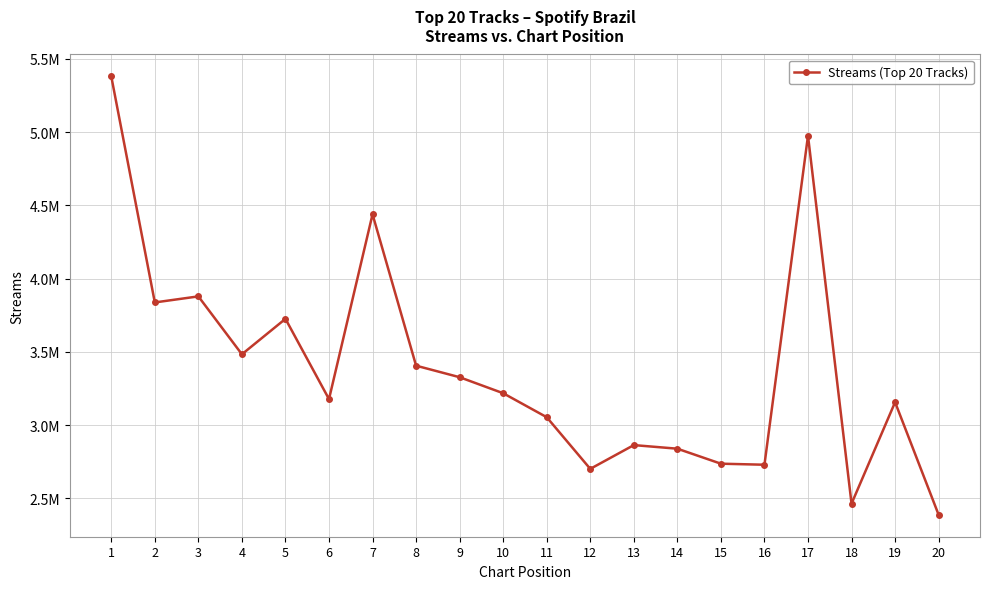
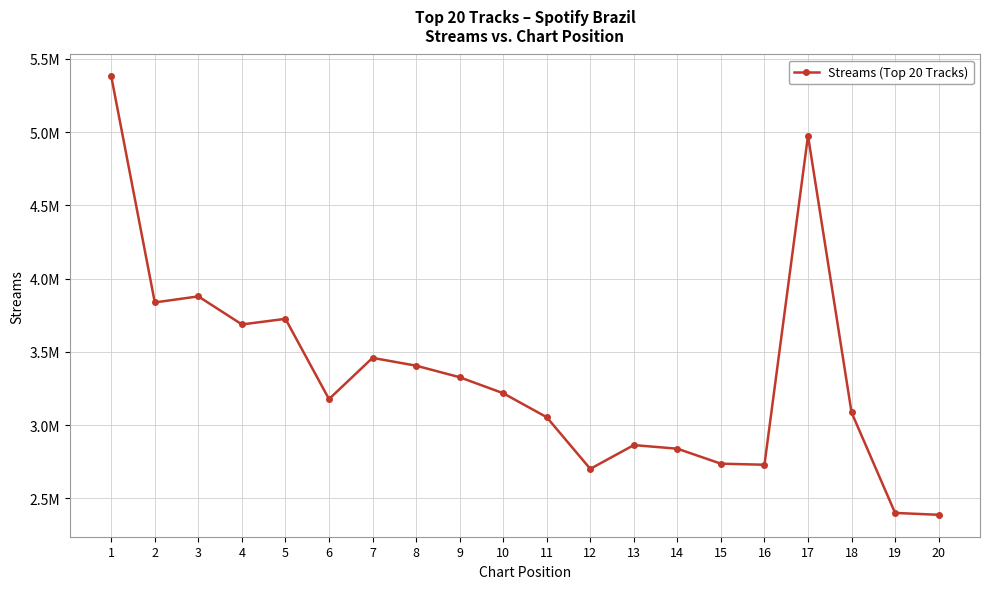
4: 3480000 -> 3690000
7: 4440000 -> 3460000
18: 2460000 -> 3090000
19: 3160000 -> 2400000
